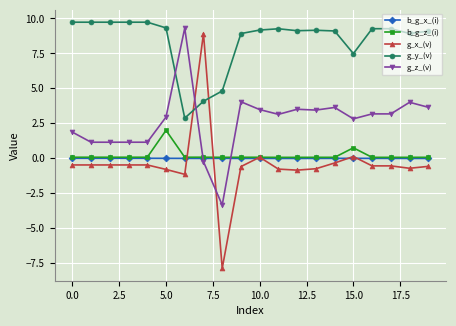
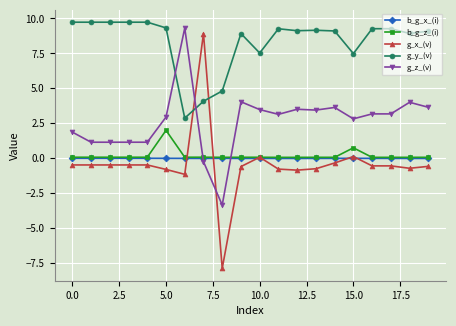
g_y_(v), 10.0: 9.2 -> 7.5
